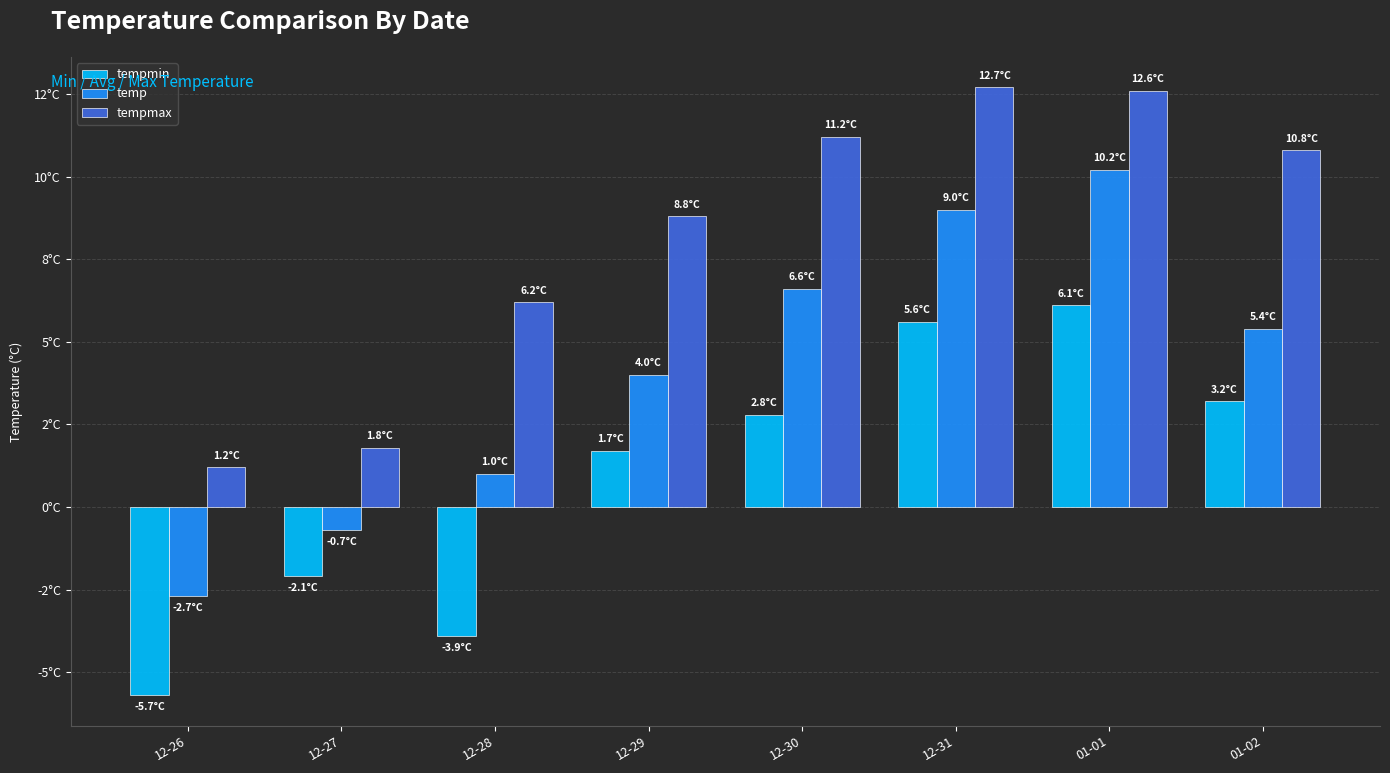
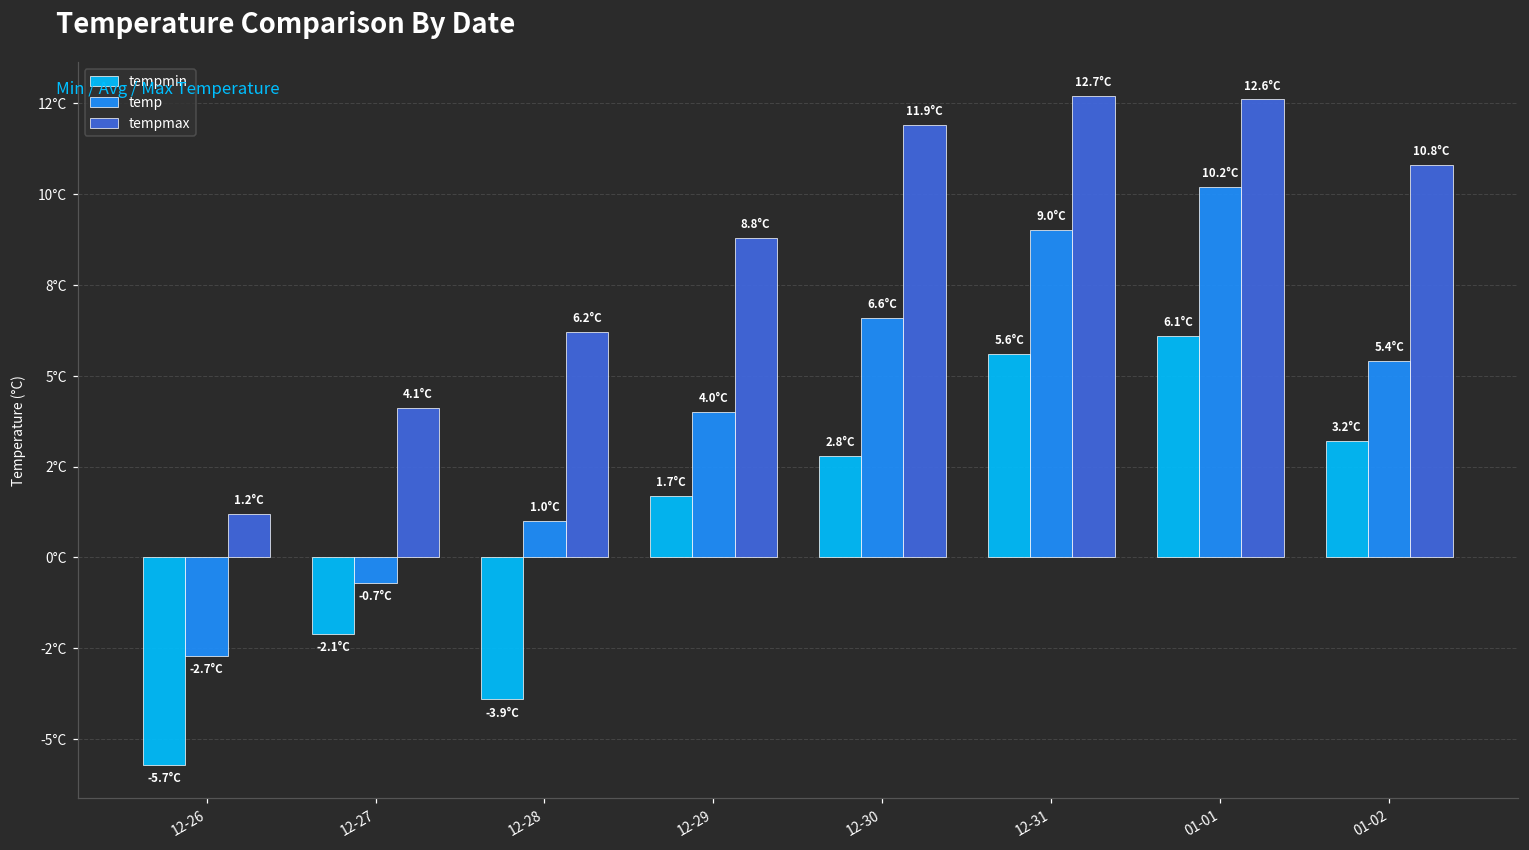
tempmax, 12-27: 1.8°C -> 4.1°C
tempmax, 12-30: 11.2°C -> 11.9°C
